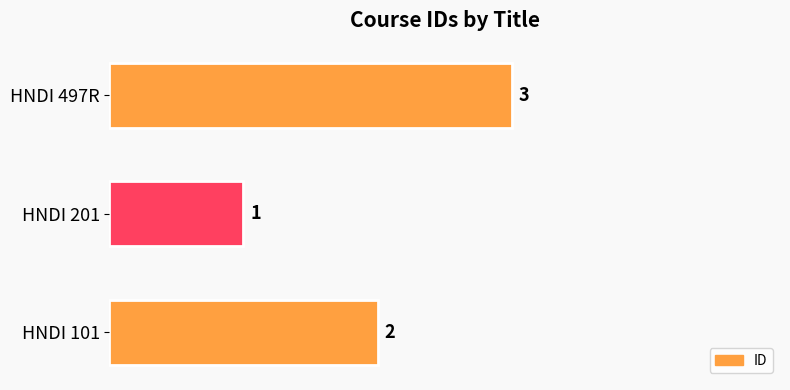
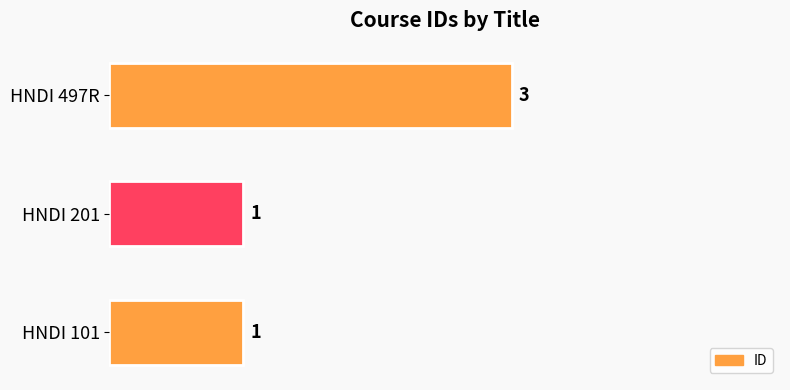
HNDI 101: 2 -> 1
